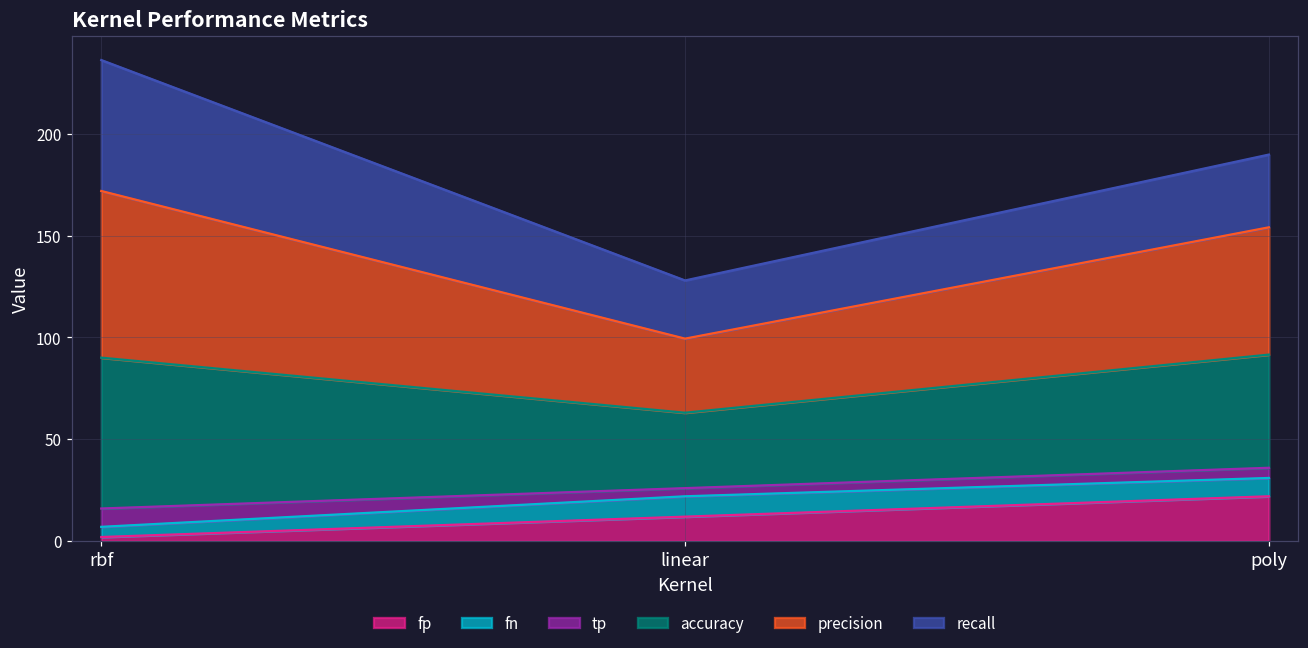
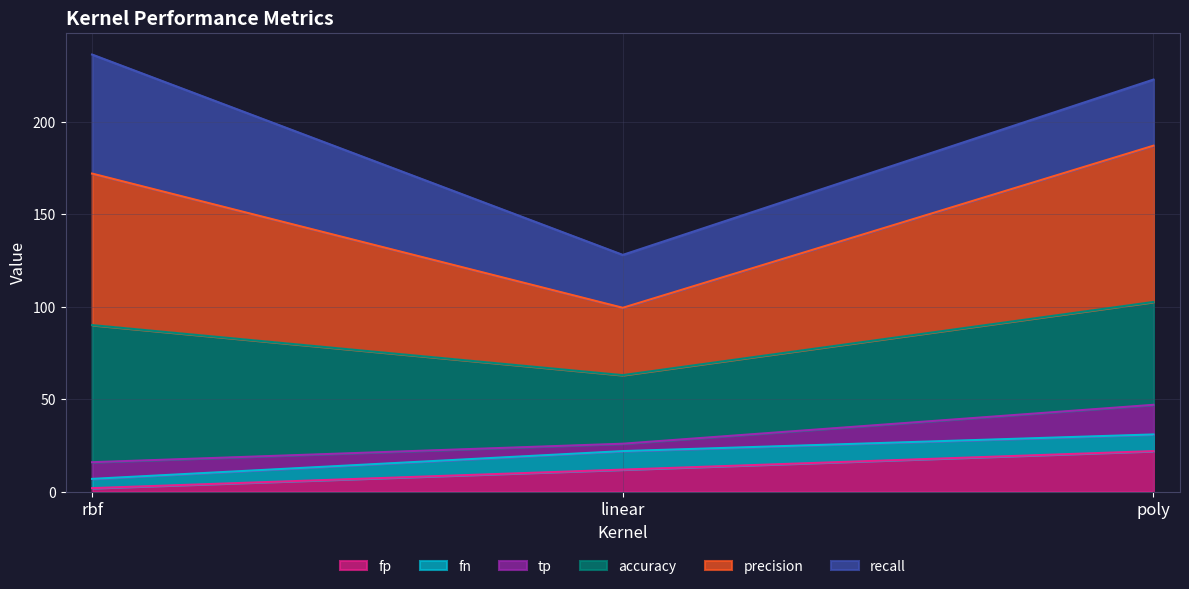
tp, poly: 5 -> 16
precision, poly: 62 -> 84
